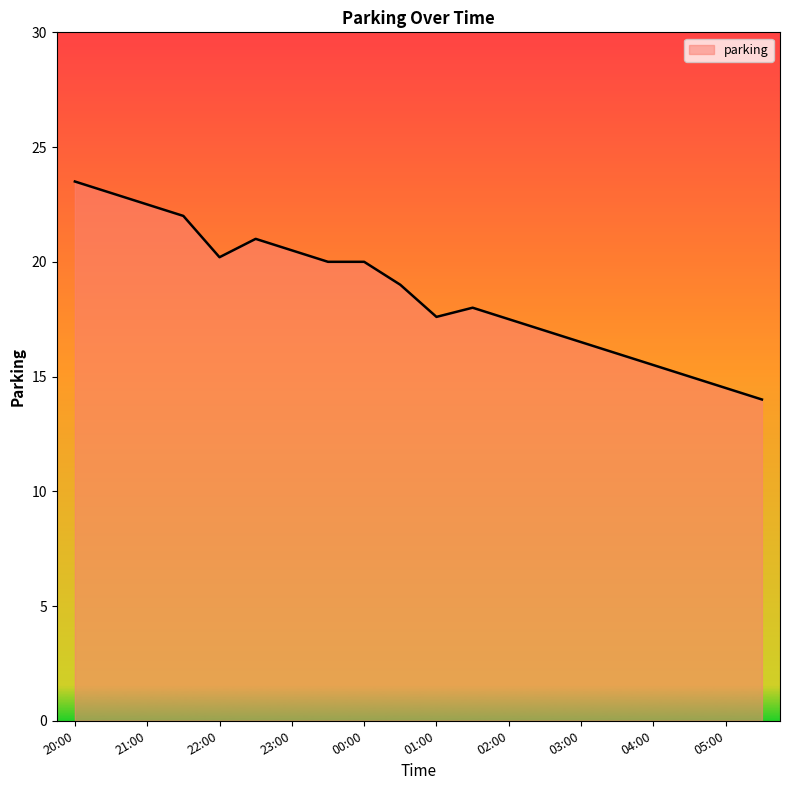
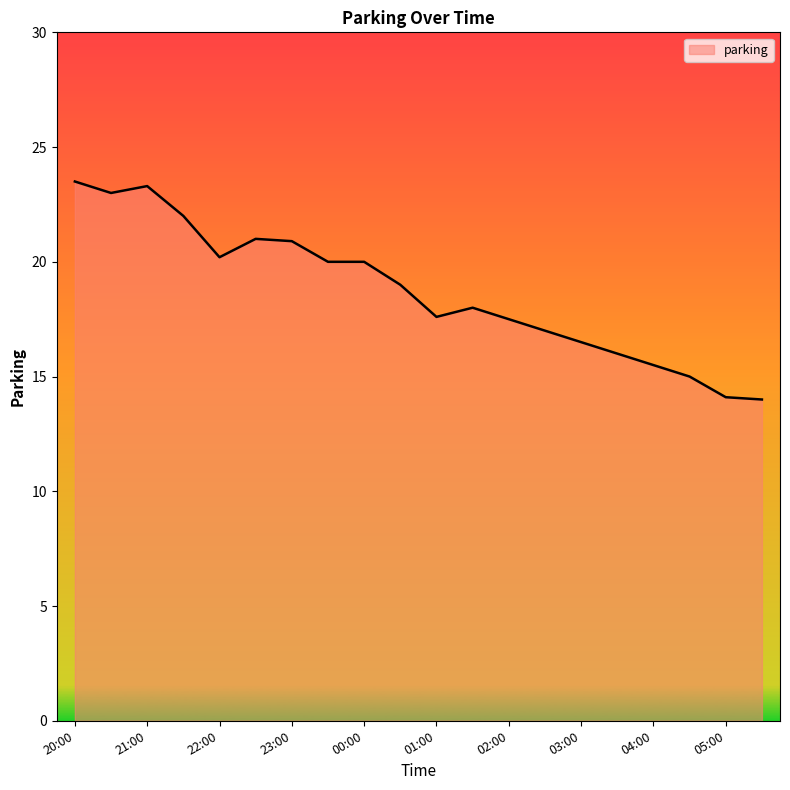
21:00: 22.5 -> 23.3
23:00: 20.5 -> 20.9
05:00: 14.5 -> 14.1
